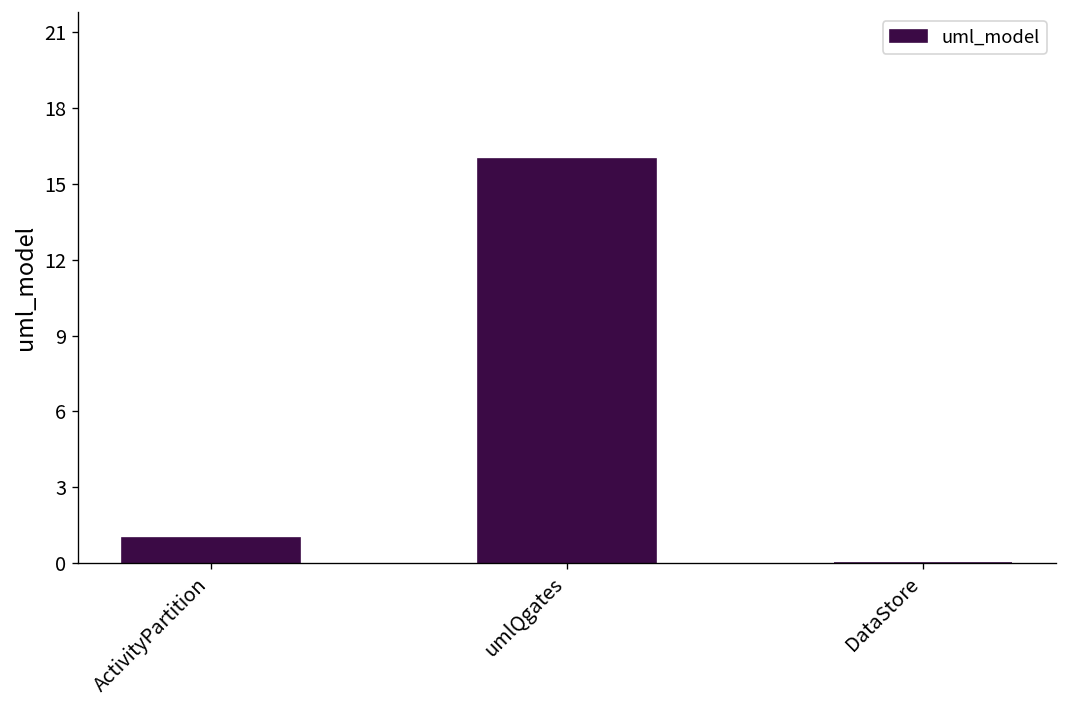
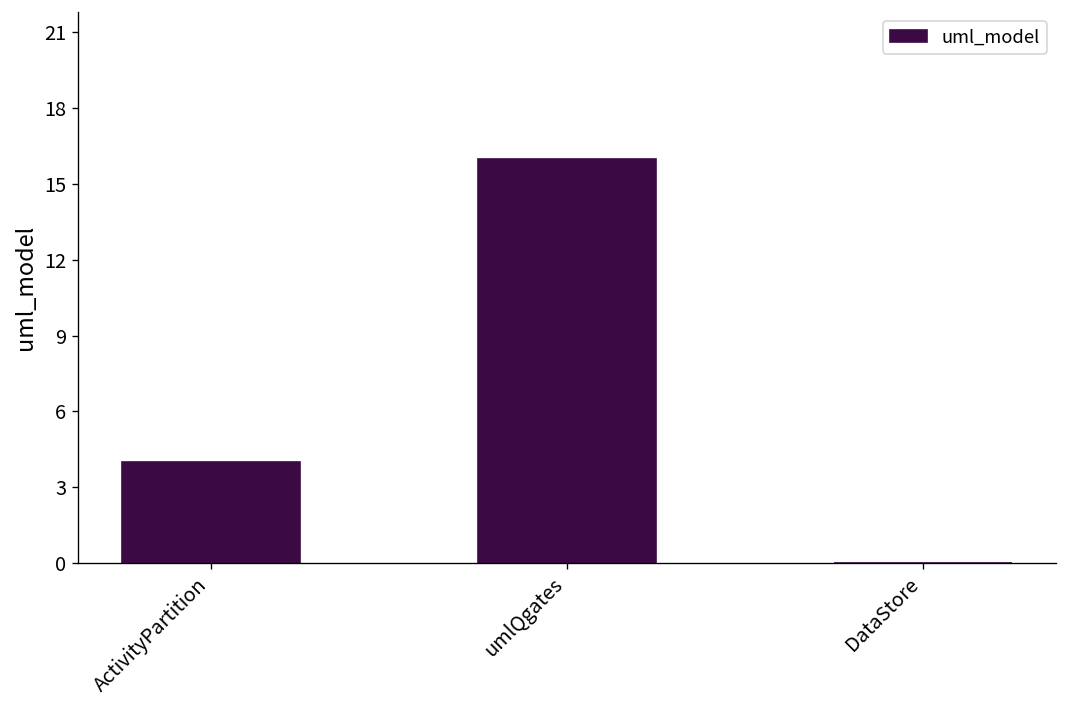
ActivityPartition: 1 -> 4
